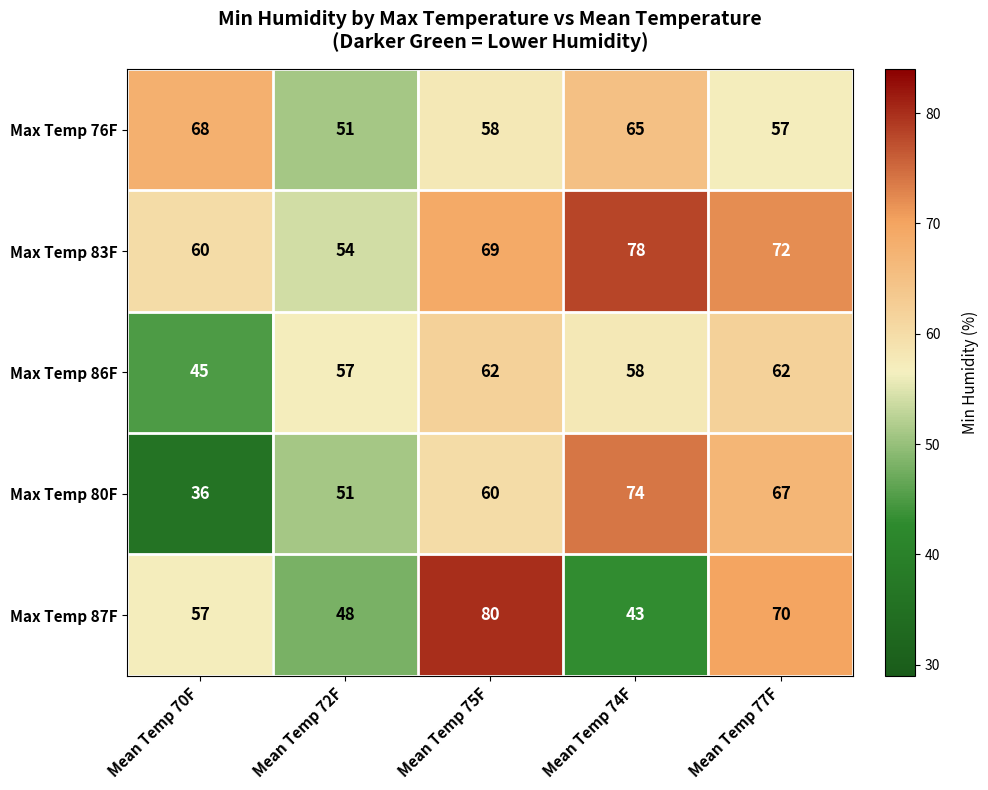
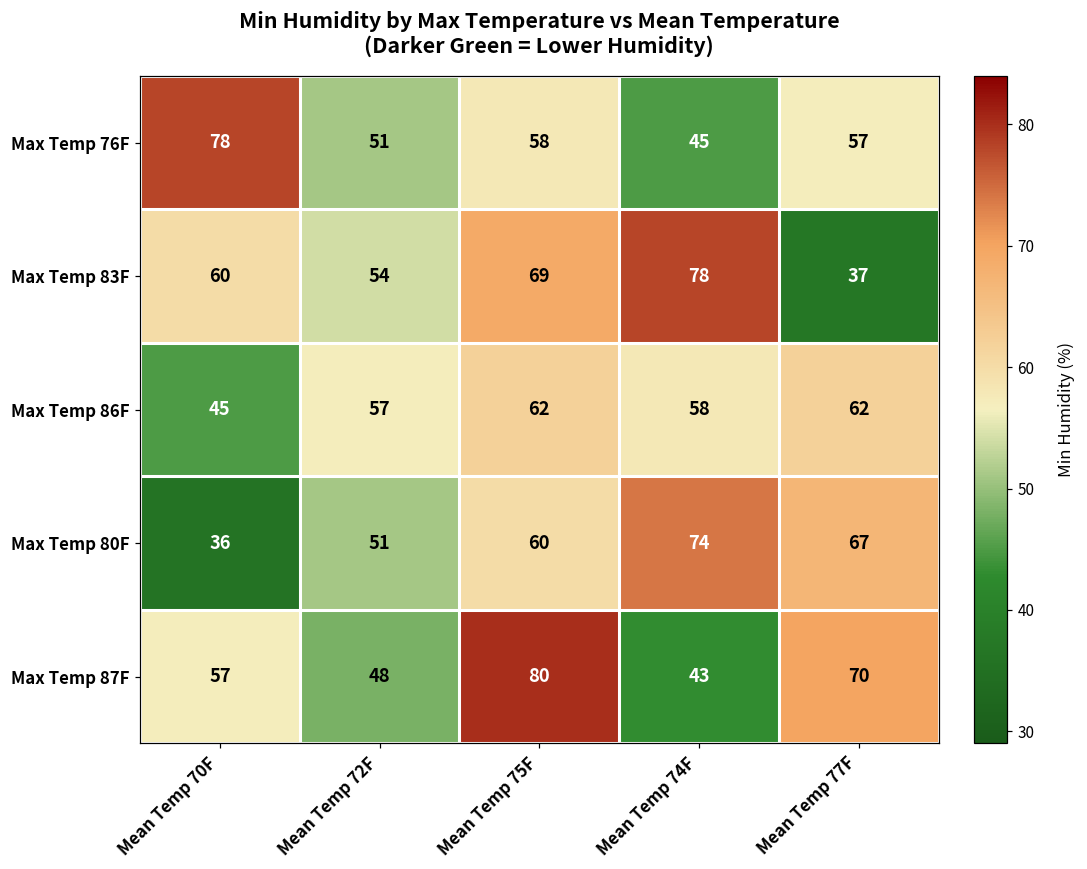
Max Temp 76F, Mean Temp 70F: 68 -> 78
Max Temp 76F, Mean Temp 74F: 65 -> 45
Max Temp 83F, Mean Temp 77F: 72 -> 37
